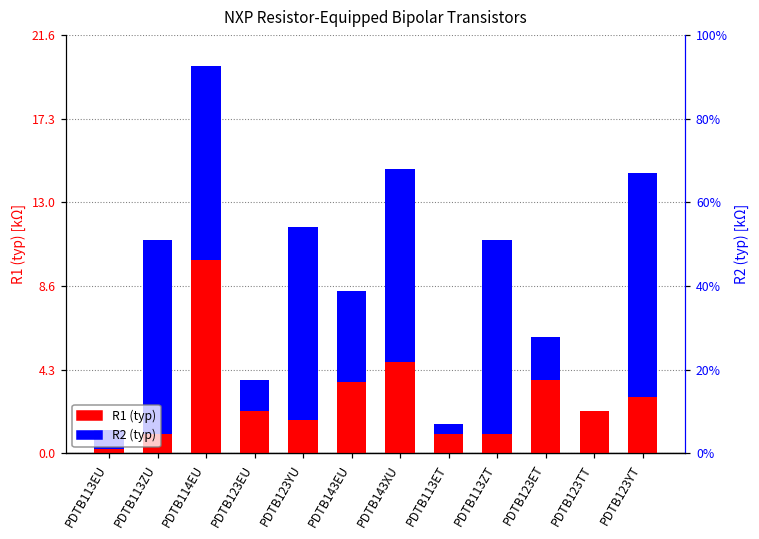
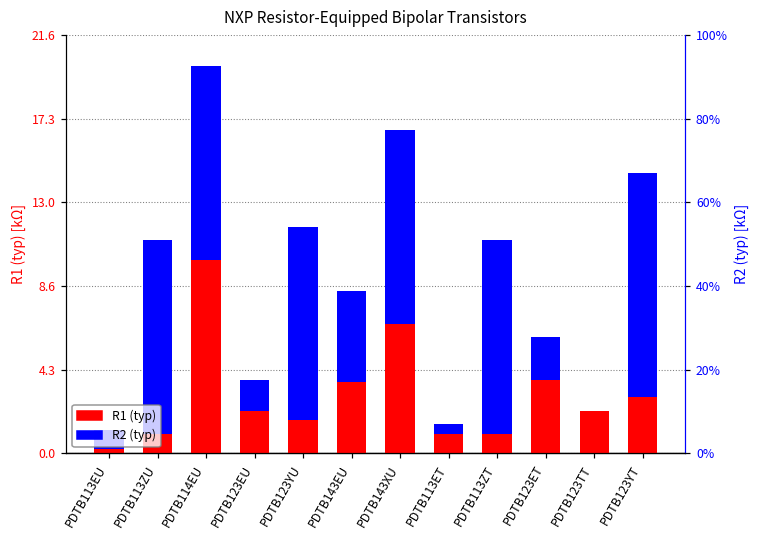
R1 (typ), PDTB143XU: 4.7 -> 6.7
